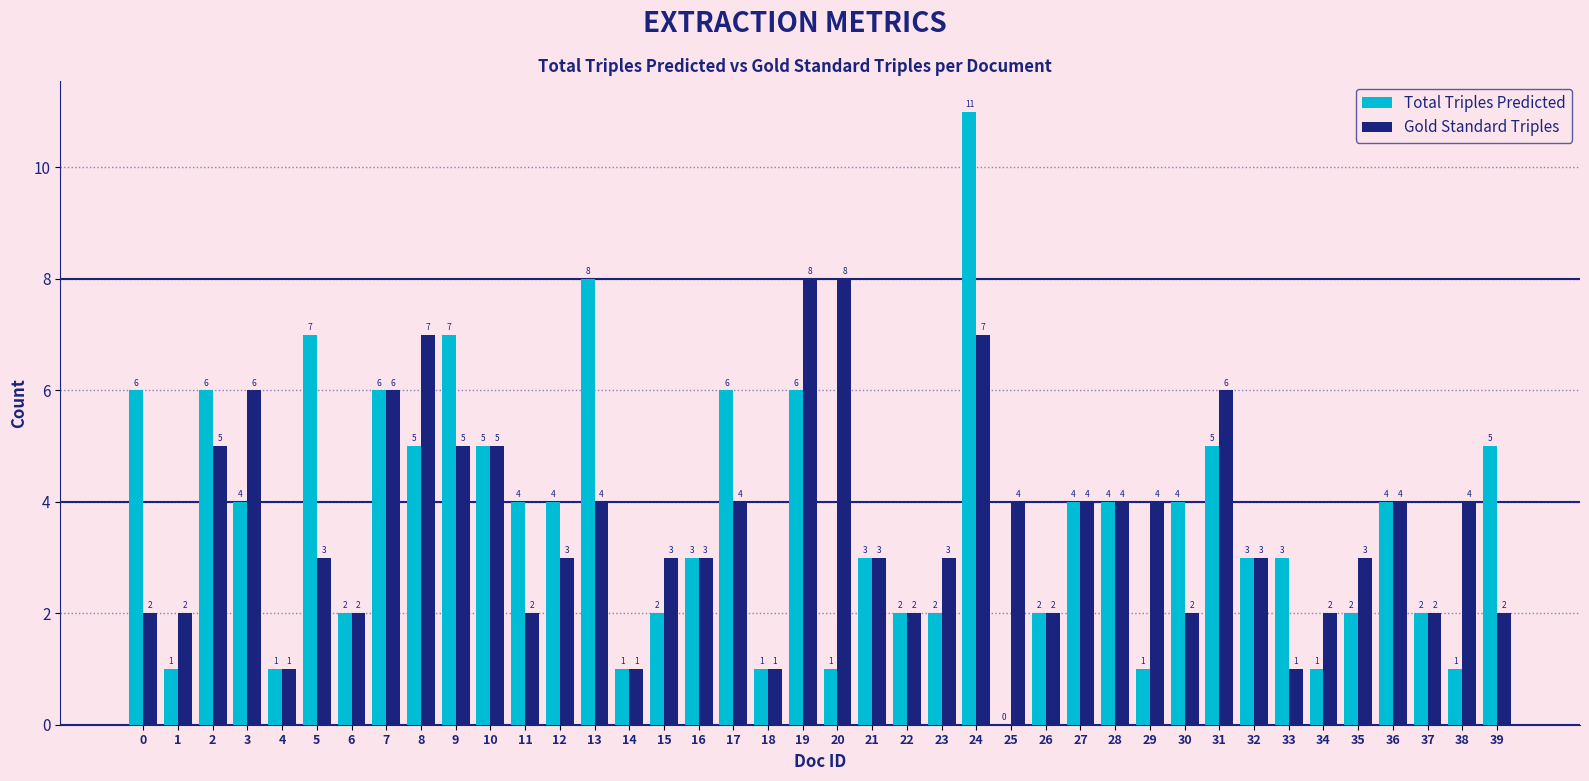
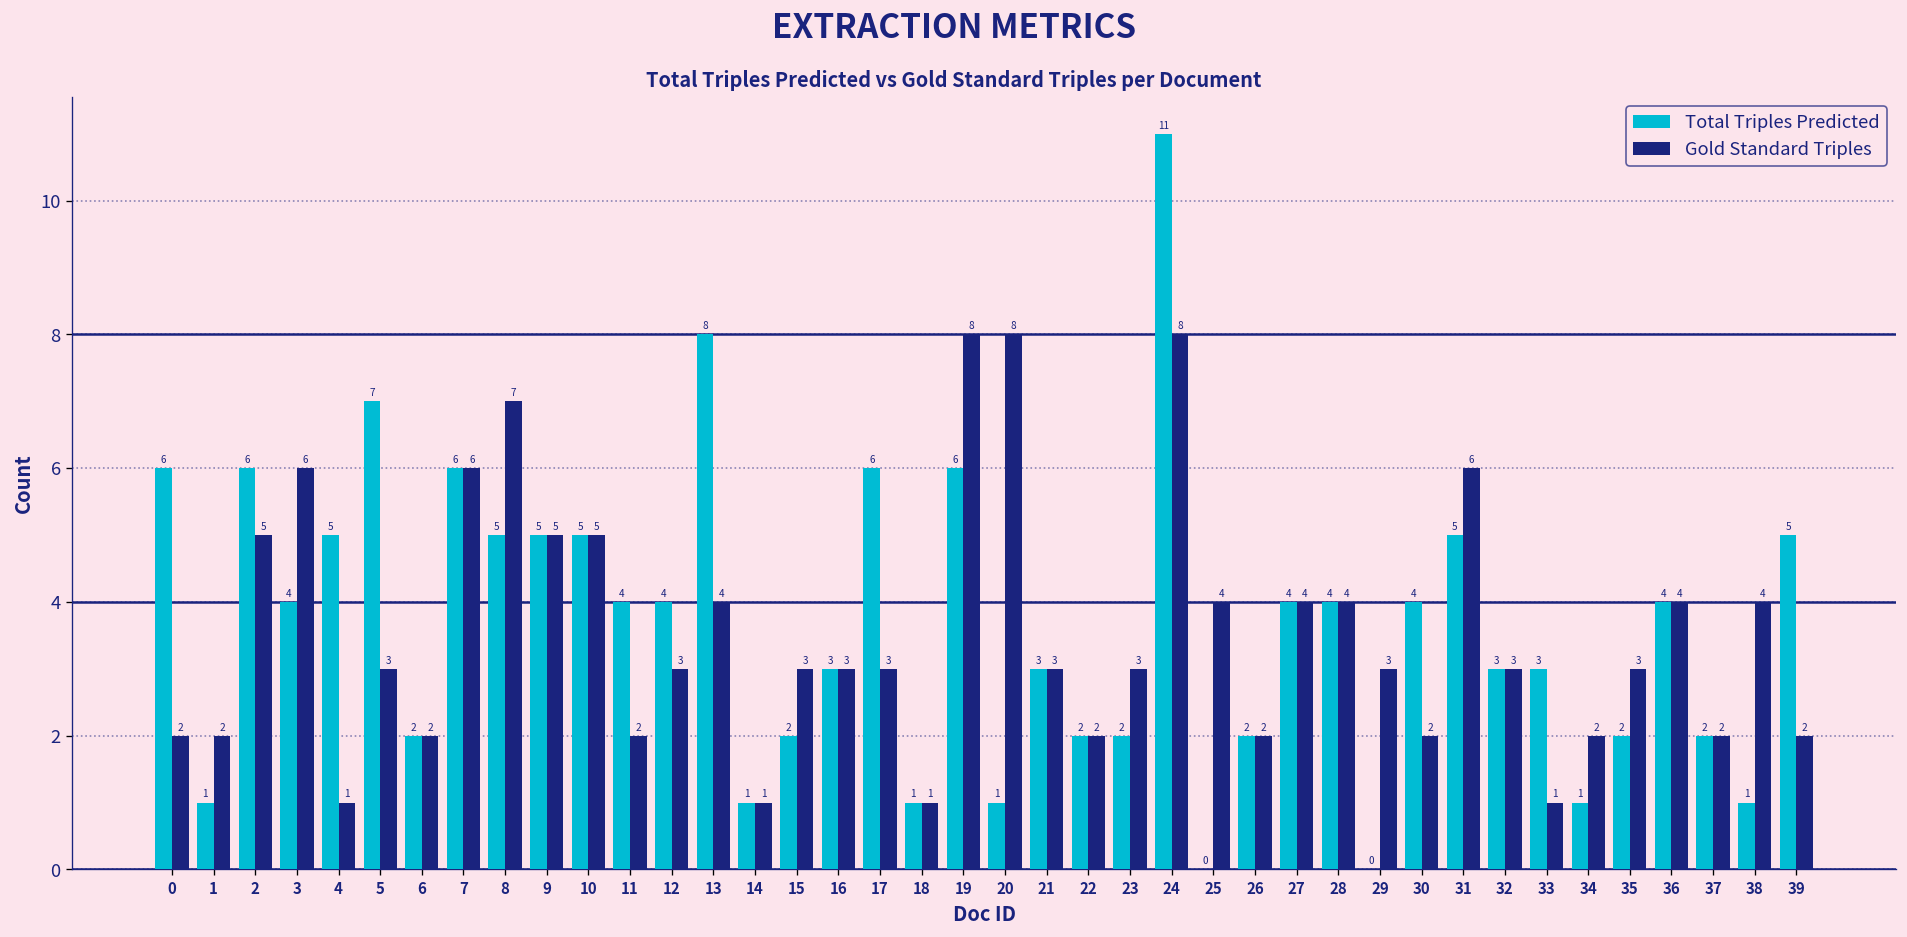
Total Triples Predicted, 4: 1 -> 5
Total Triples Predicted, 9: 7 -> 5
Gold Standard Triples, 17: 4 -> 3
Gold Standard Triples, 24: 7 -> 8
Total Triples Predicted, 29: 1 -> 0
Gold Standard Triples, 29: 4 -> 3
